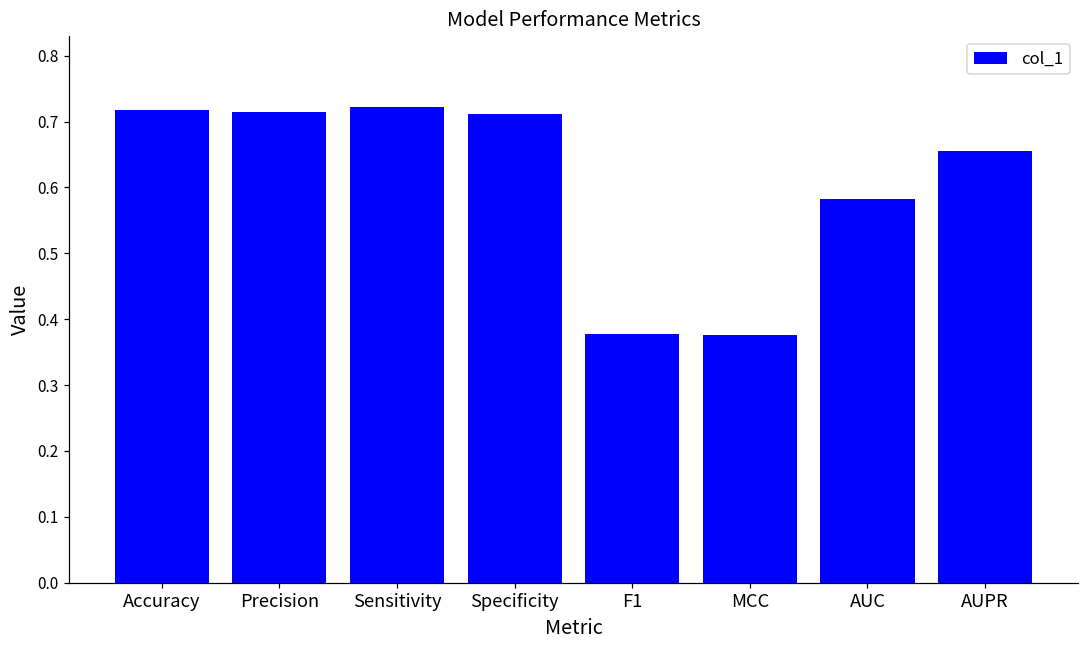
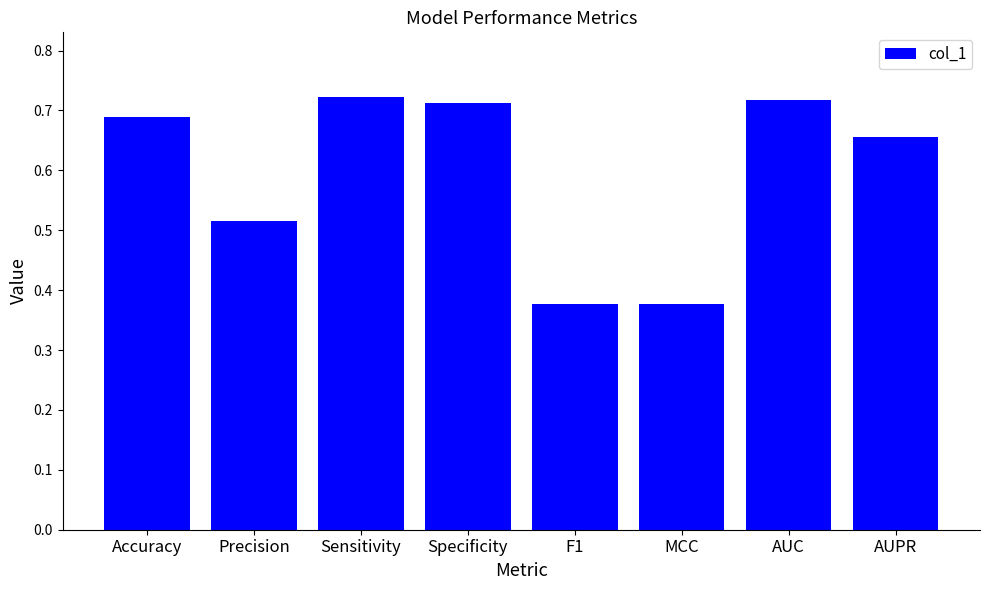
Accuracy: 0.72 -> 0.69
Precision: 0.71 -> 0.51
AUC: 0.58 -> 0.72
